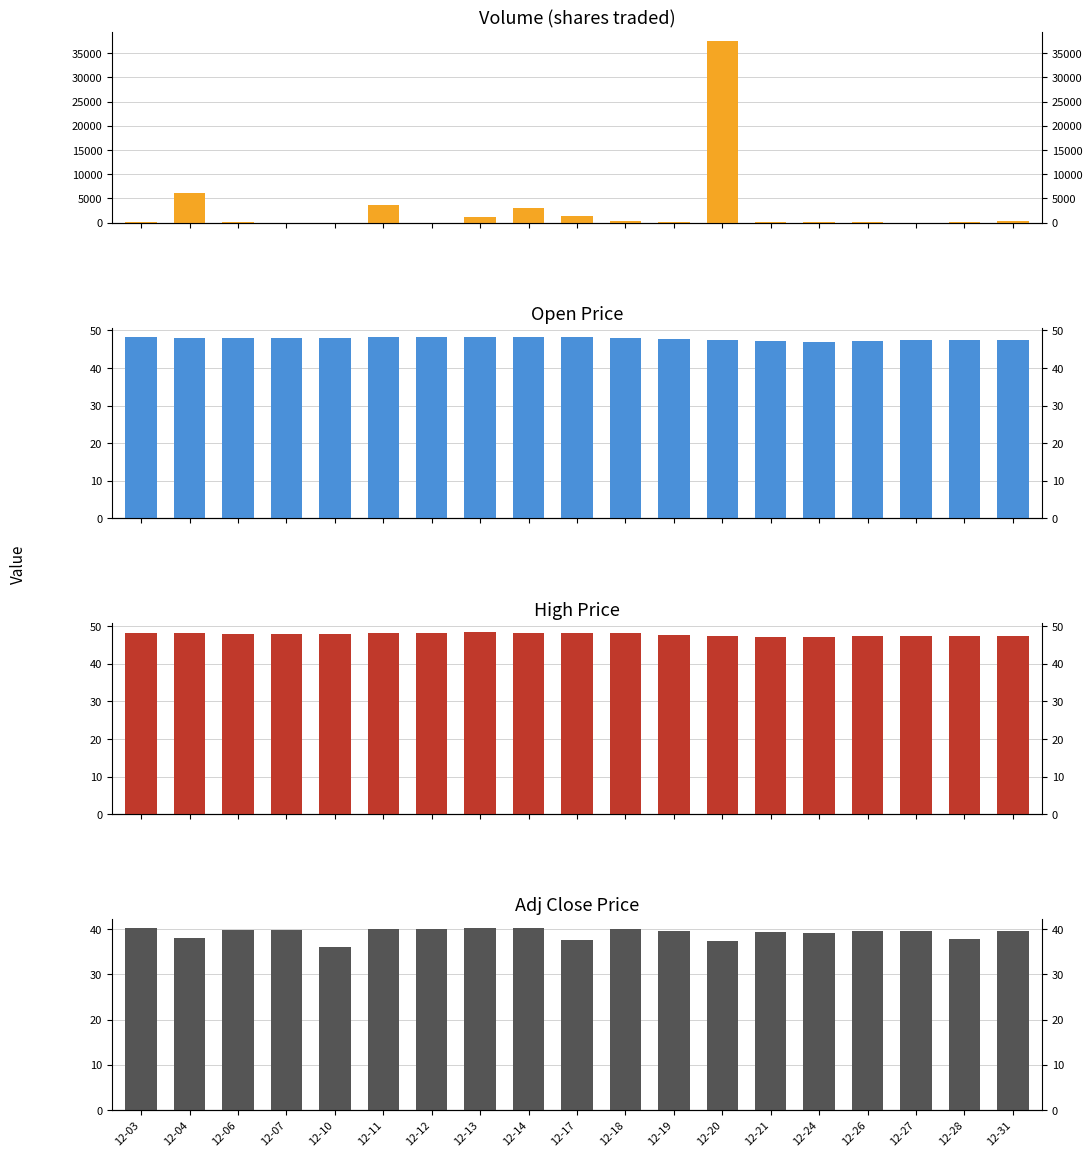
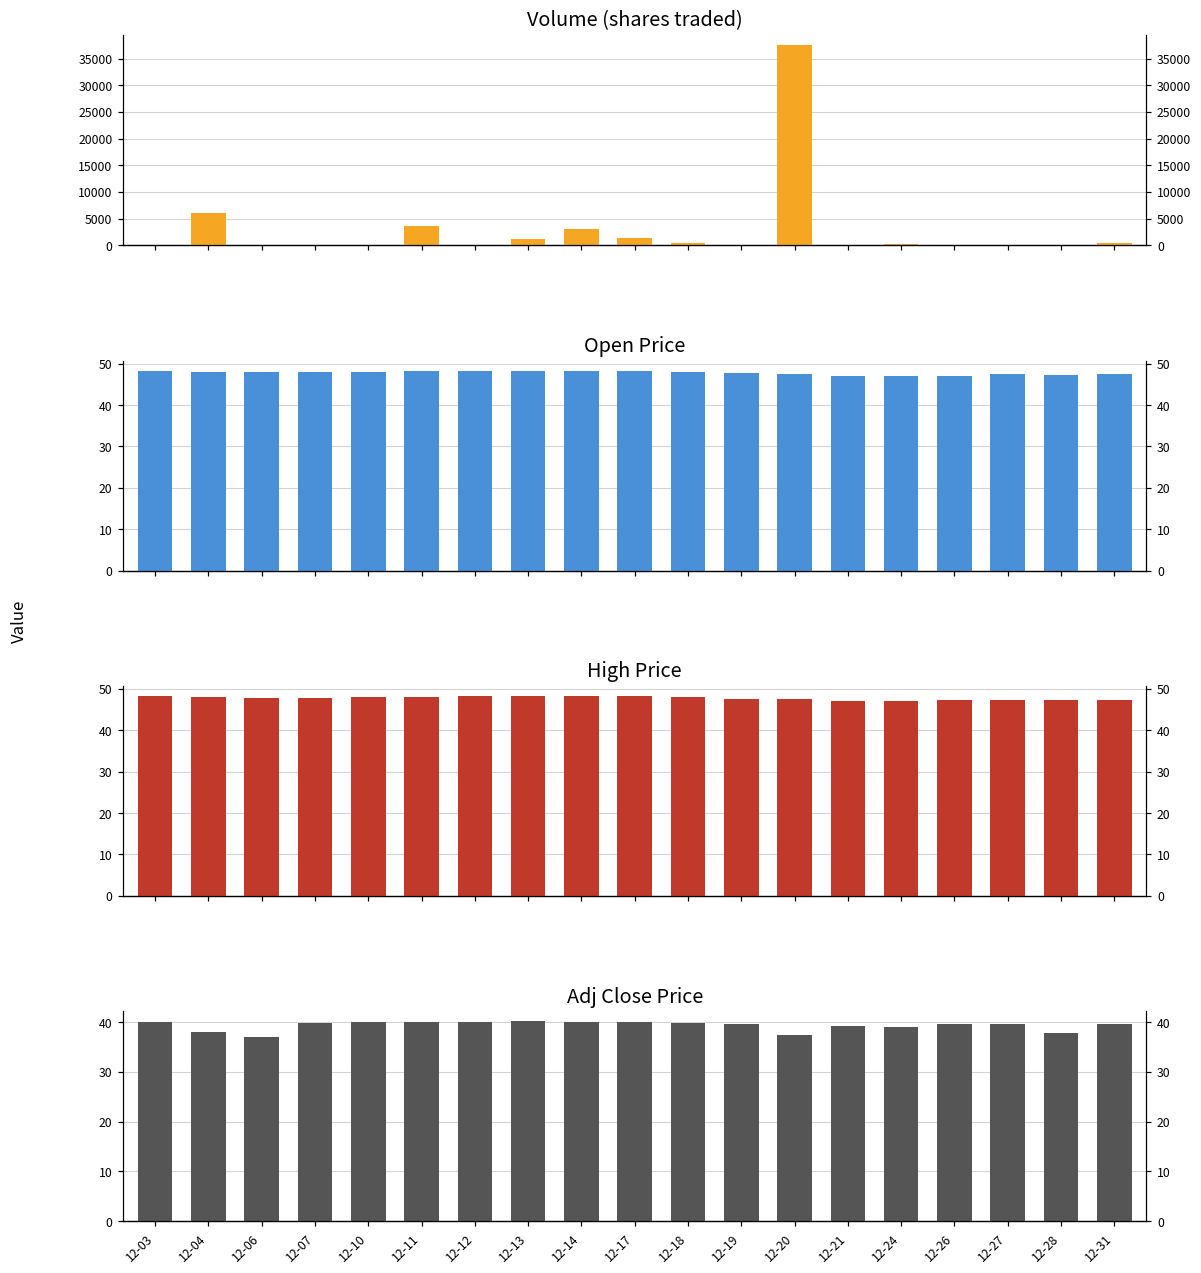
Adj Close Price, 12-06: 40 -> 37
Adj Close Price, 12-10: 36 -> 40
Adj Close Price, 12-17: 38 -> 40
